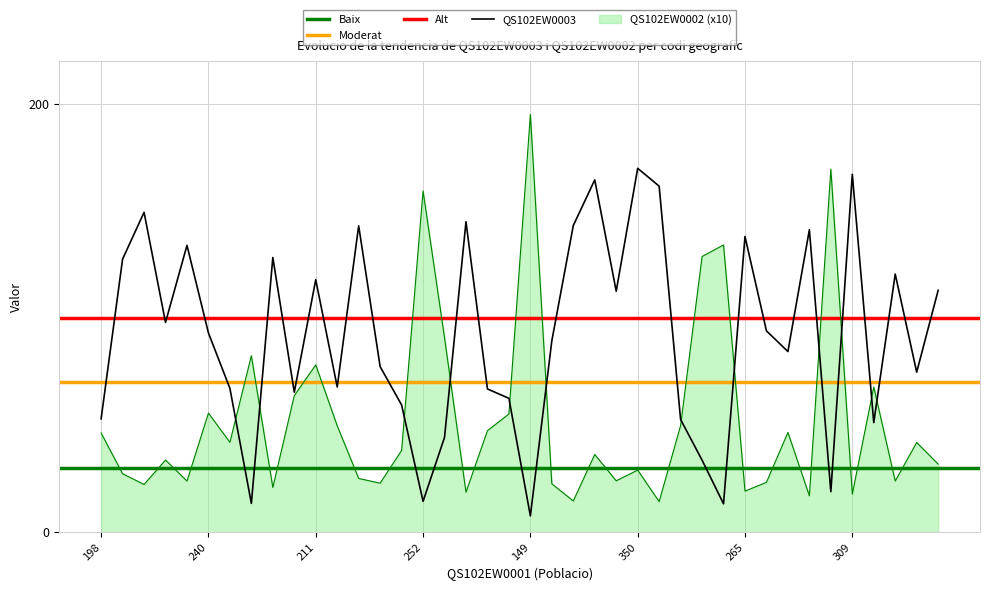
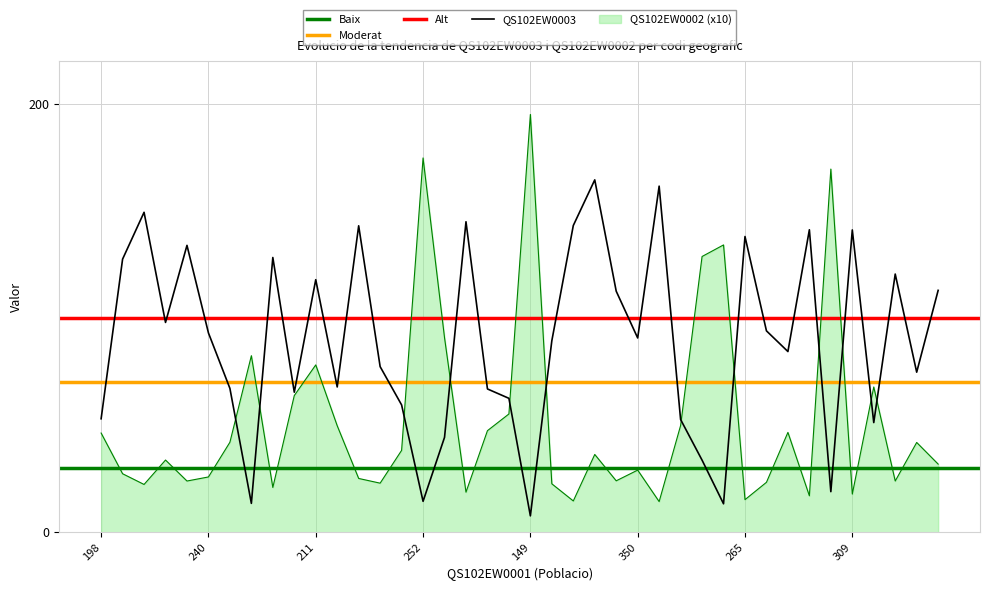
QS102EW0002 (x10), 240: 56 -> 26
QS102EW0002 (x10), 252: 159 -> 175
QS102EW0003, 350: 170 -> 91
QS102EW0002 (x10), 265: 19 -> 15
QS102EW0003, 309: 167 -> 141
